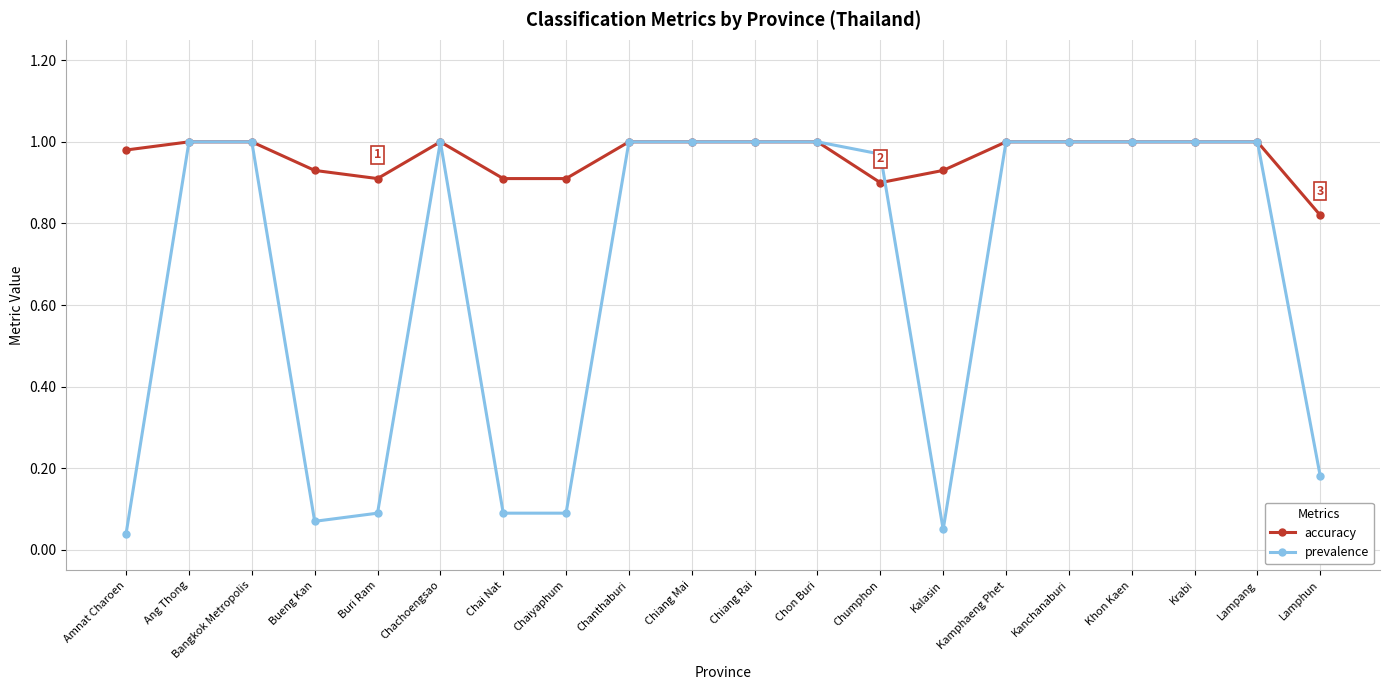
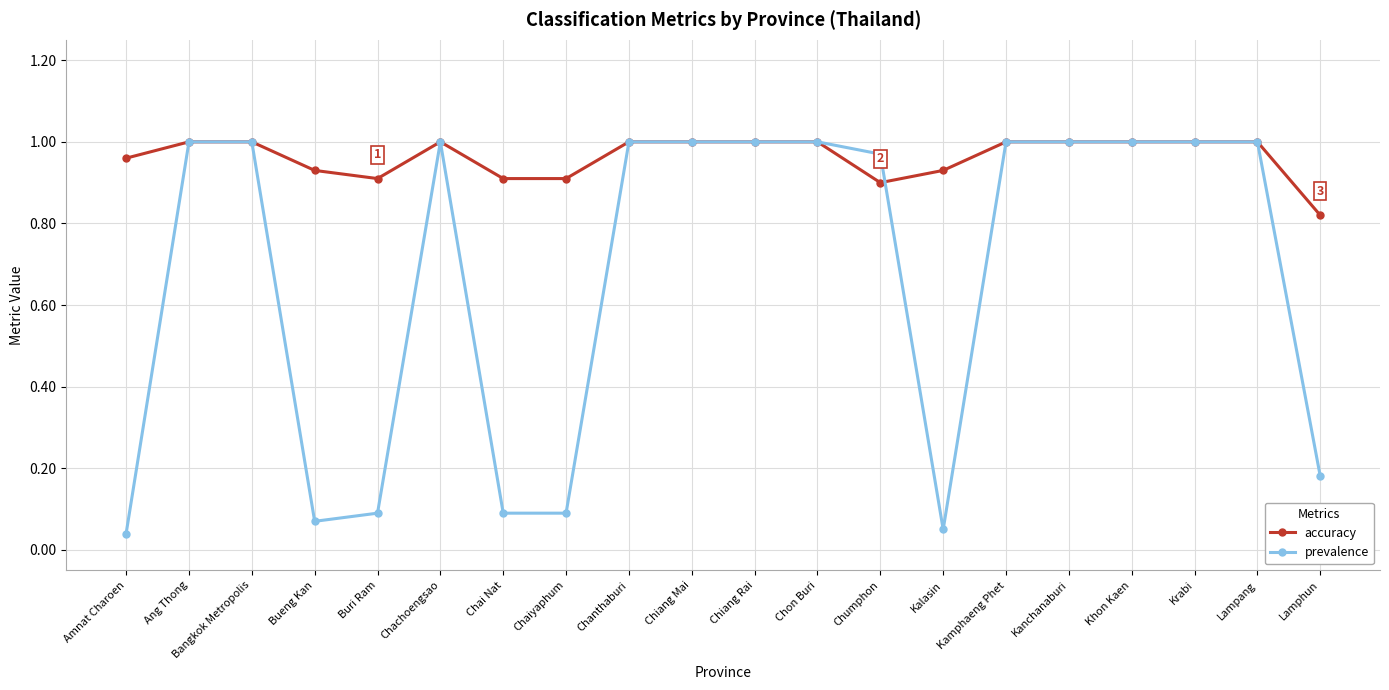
accuracy, Amnat Charoen: 0.98 -> 0.96
